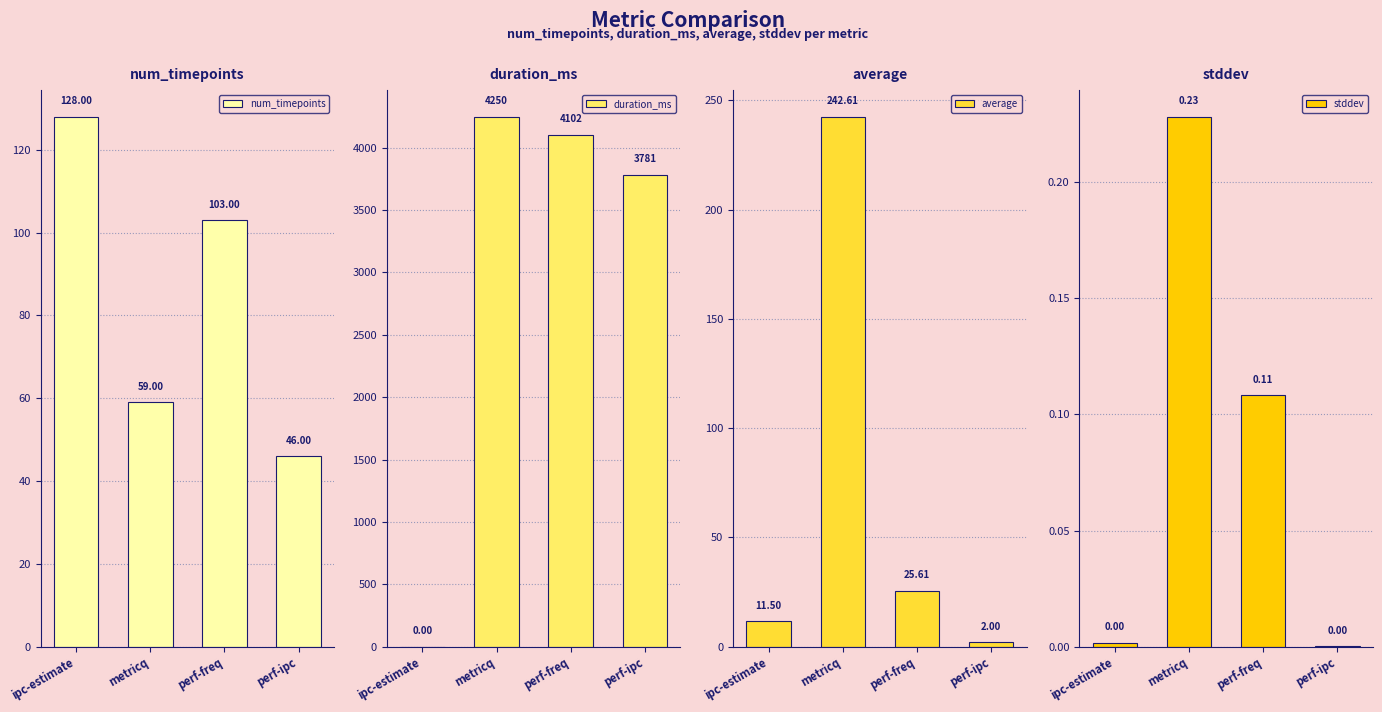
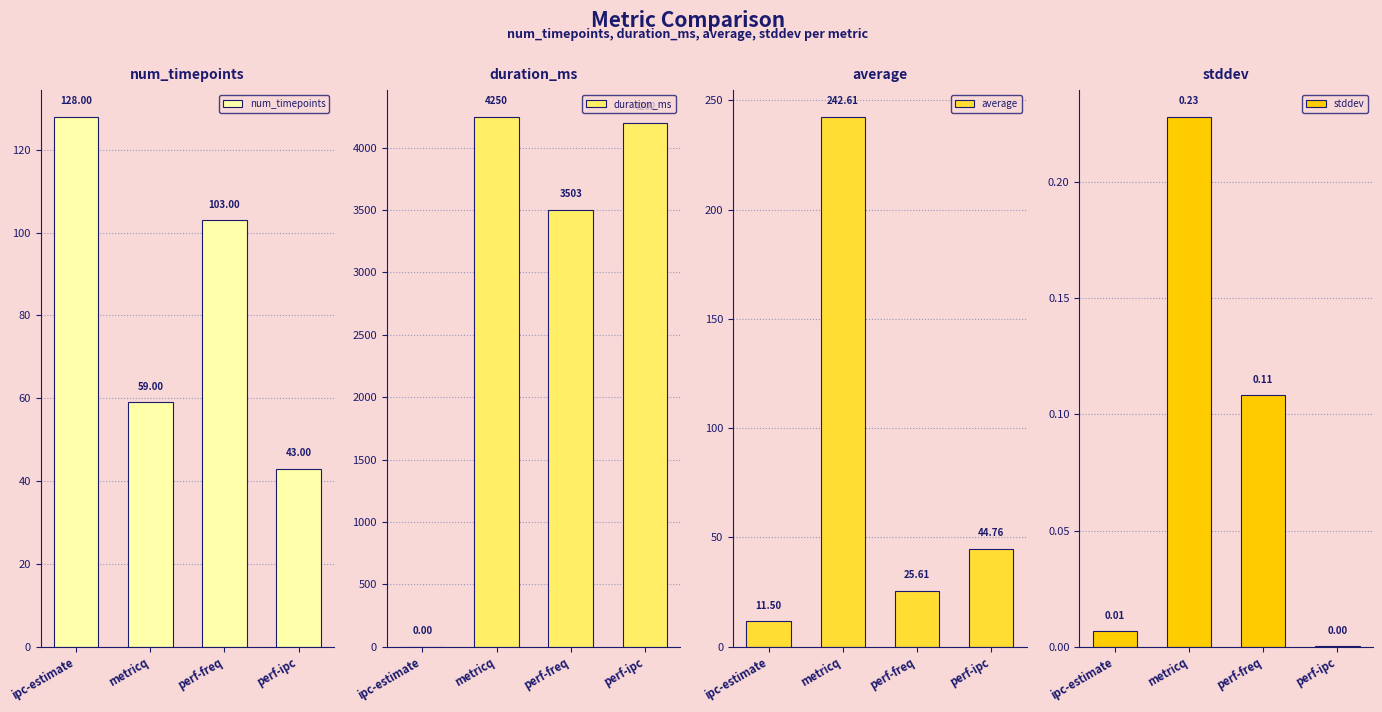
num_timepoints, perf-ipc: 46.00 -> 43.00
duration_ms, perf-freq: 4102 -> 3503
duration_ms, perf-ipc: 3780 -> 4200
average, perf-ipc: 2.00 -> 44.76
stddev, ipc-estimate: 0.00 -> 0.01
